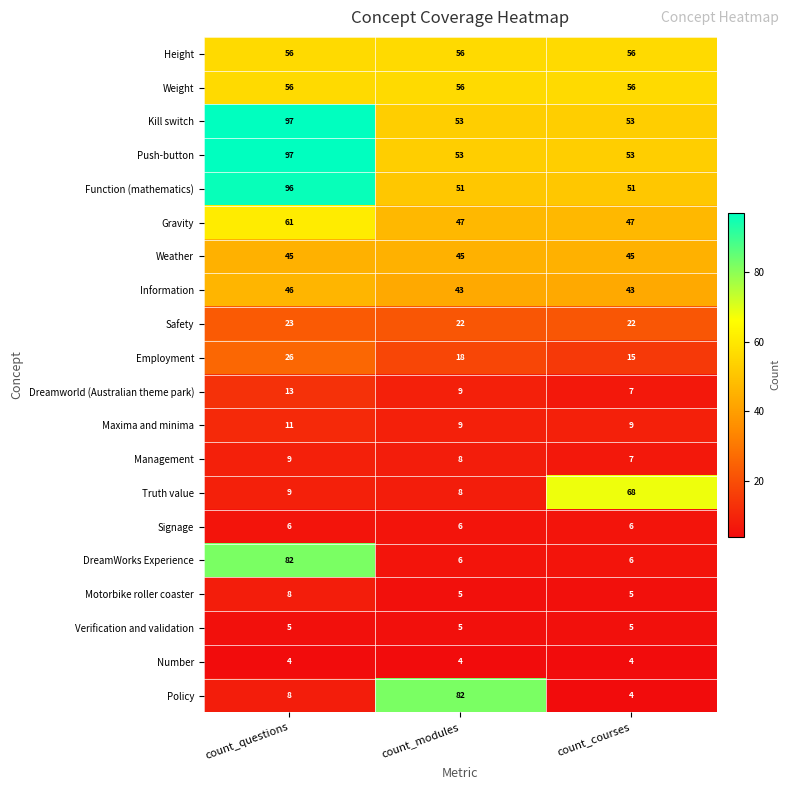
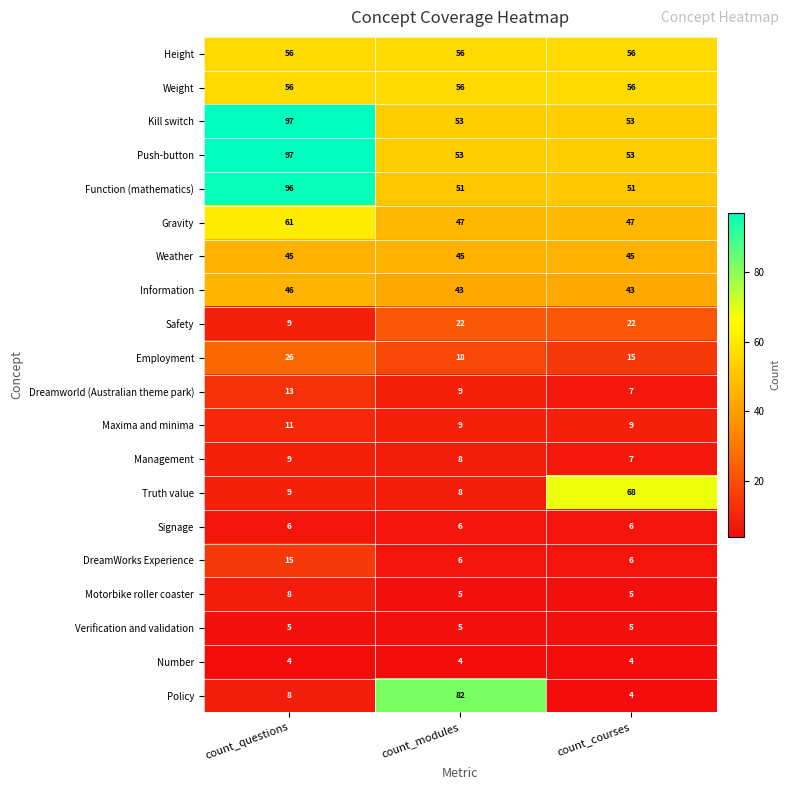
Safety, count_questions: 23 -> 9
DreamWorks Experience, count_questions: 82 -> 15
